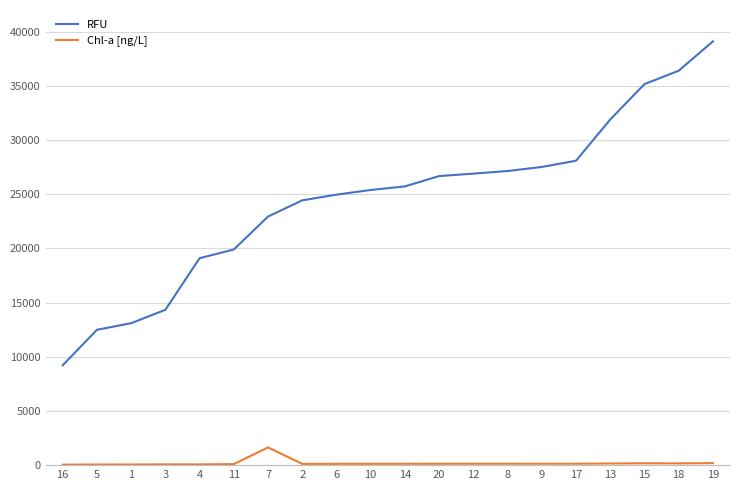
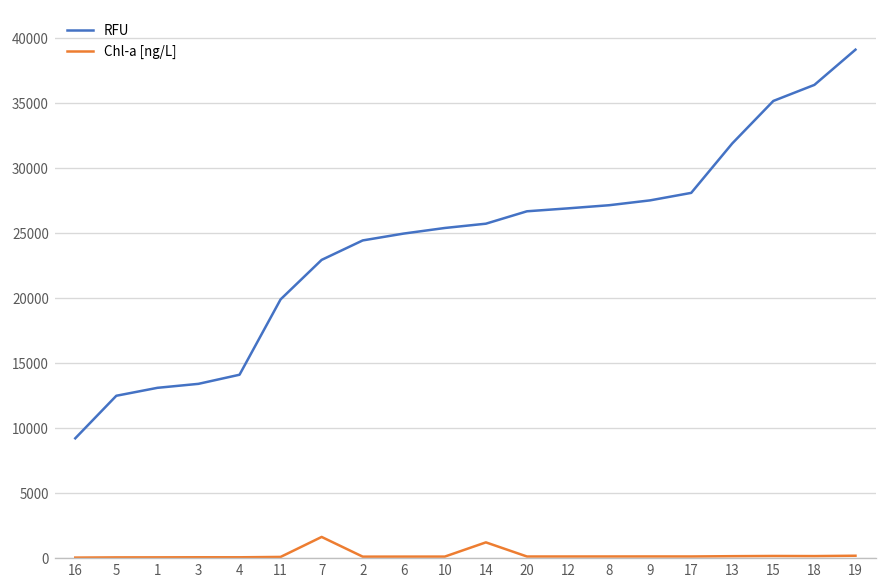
RFU, 3: 14300 -> 13400
RFU, 4: 19100 -> 14100
Chl-a [ng/L], 14: 100 -> 1200
